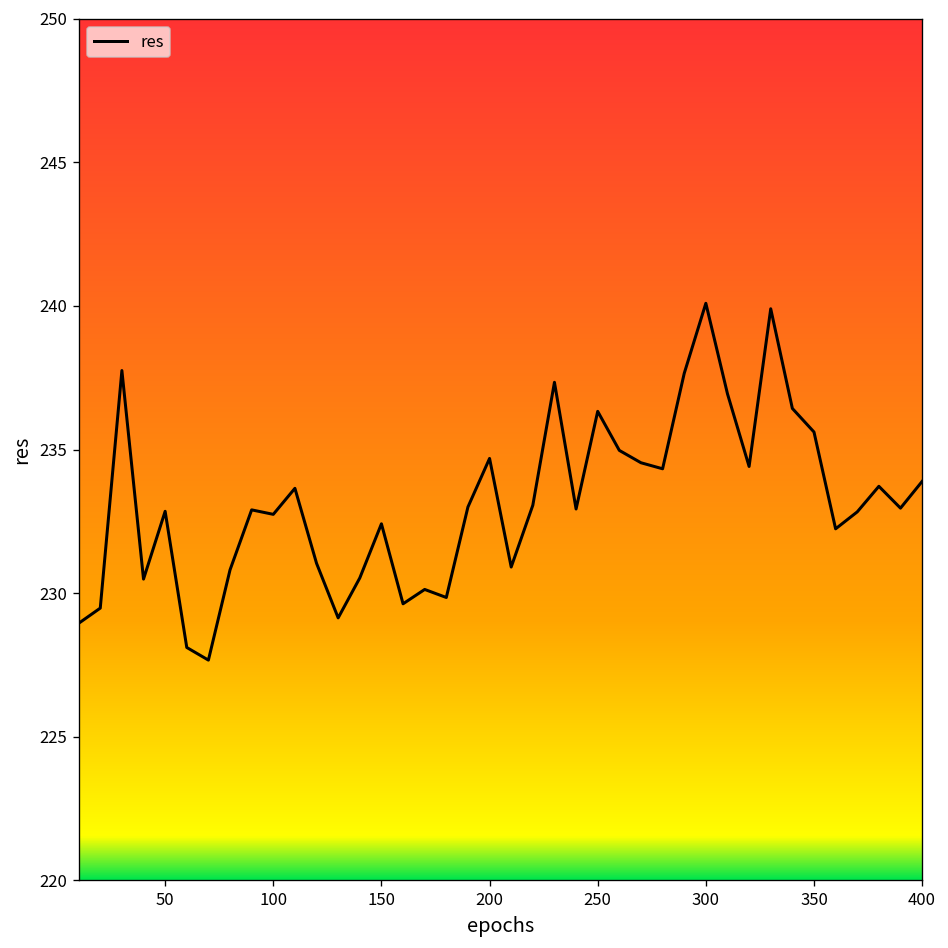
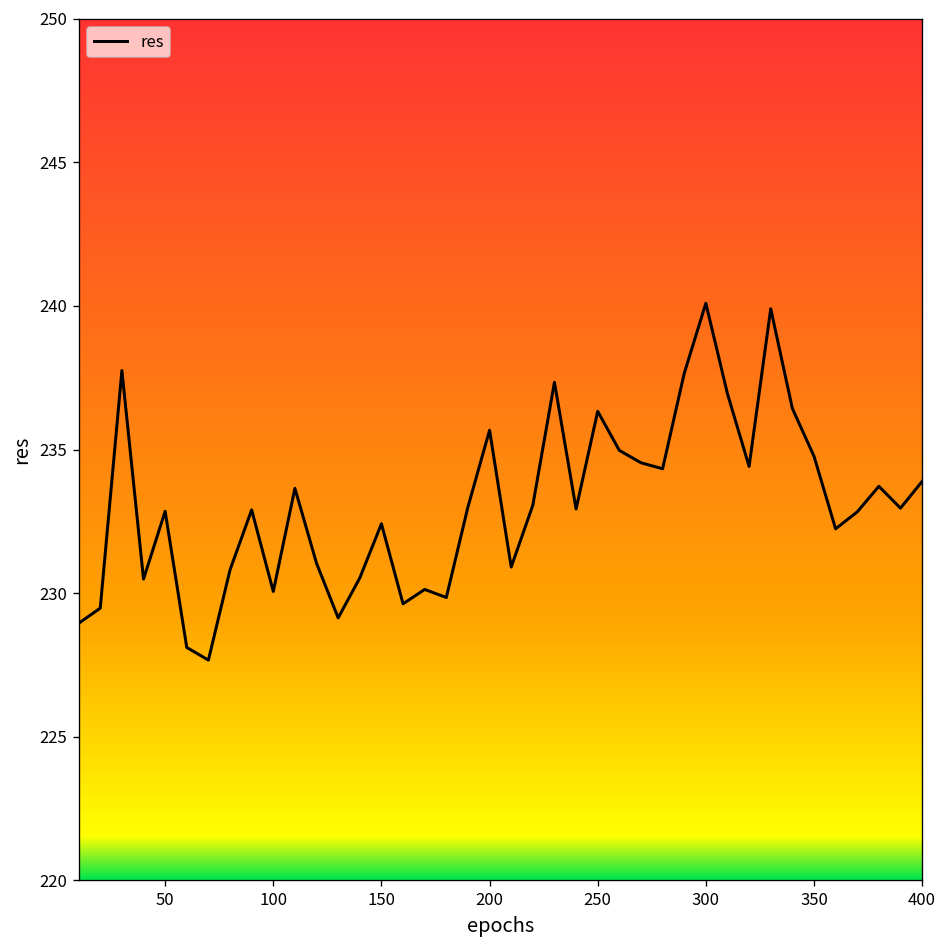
100: 232.7 -> 230.1
200: 234.7 -> 235.7
350: 235.6 -> 234.8
